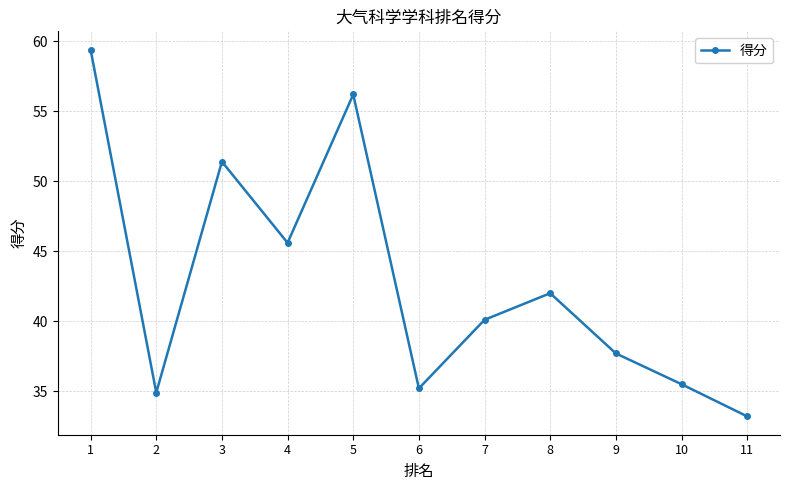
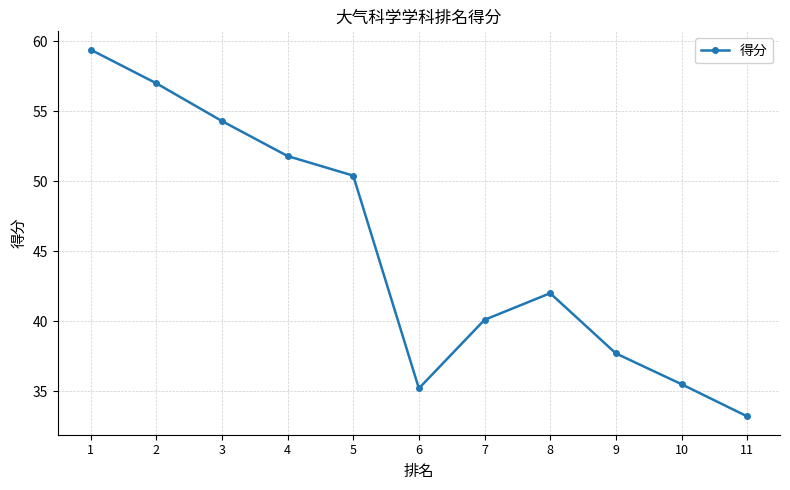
2: 34.9 -> 57.0
3: 51.4 -> 54.3
4: 45.6 -> 51.8
5: 56.2 -> 50.4
